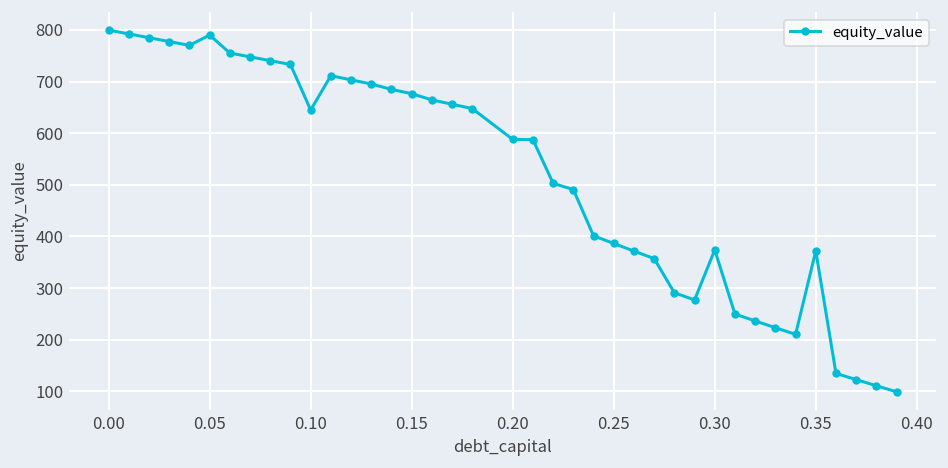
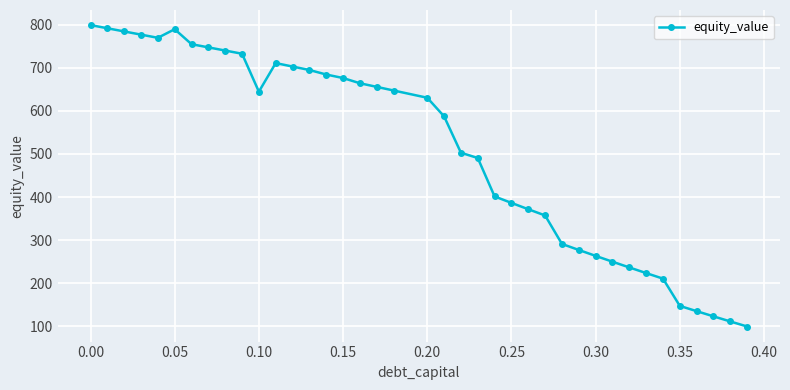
0.20: 590 -> 630
0.30: 370 -> 260
0.35: 370 -> 150
